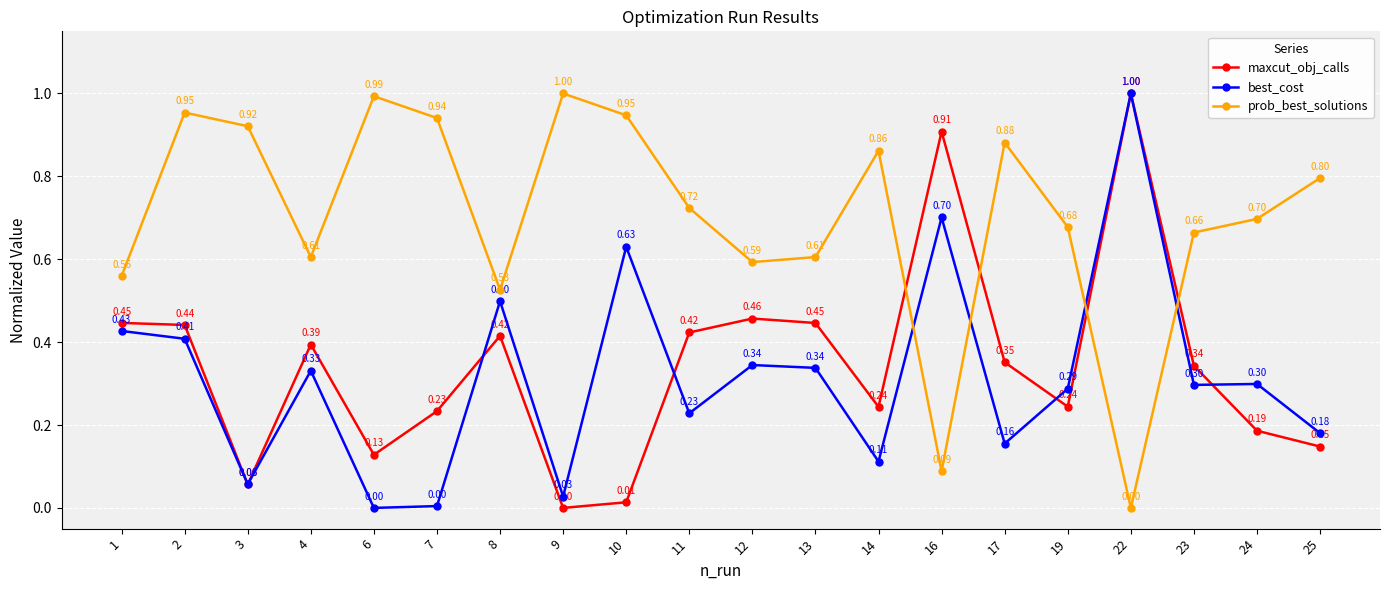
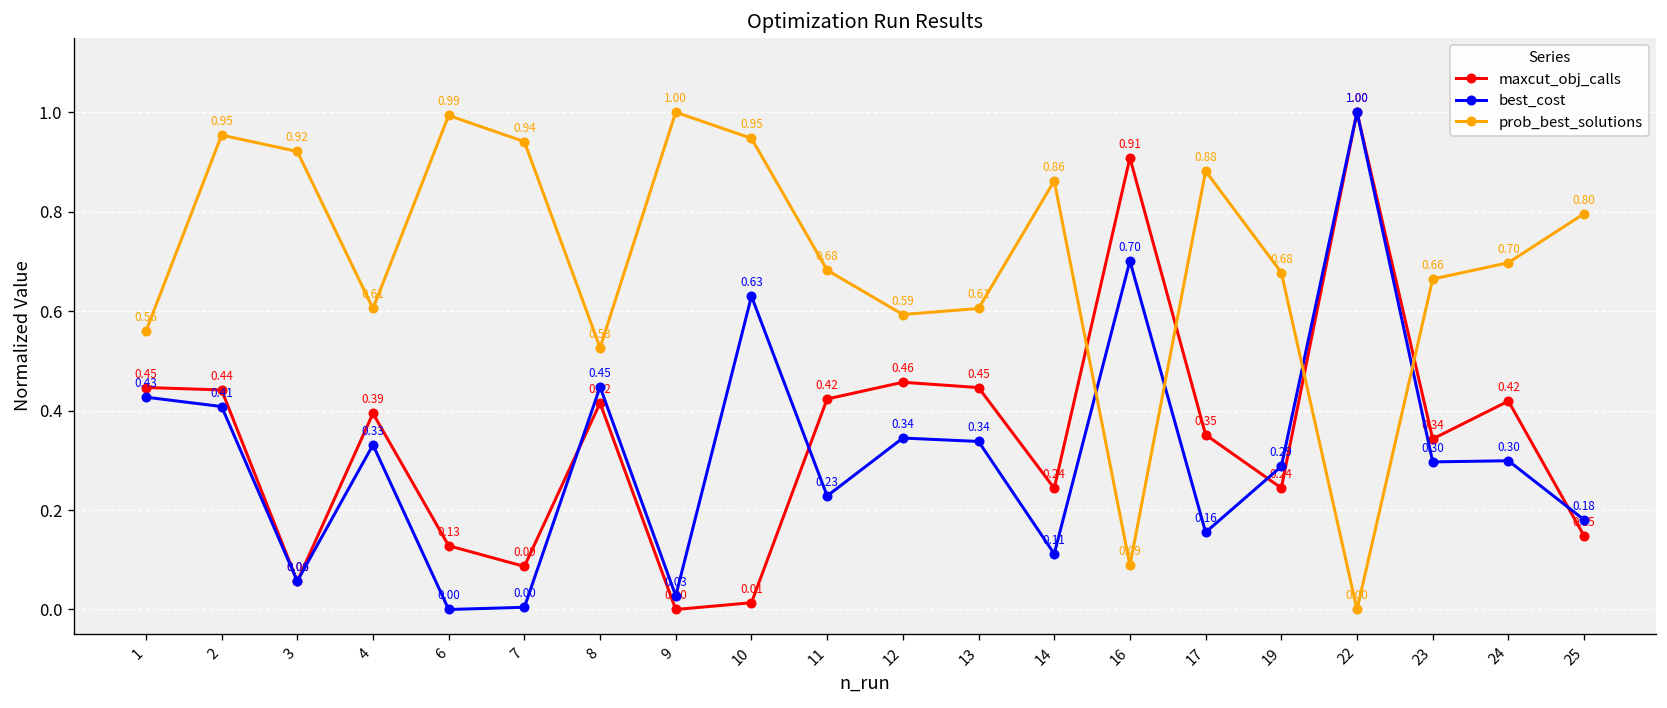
maxcut_obj_calls, 7: 0.23 -> 0.09
best_cost, 8: 0.50 -> 0.45
prob_best_solutions, 11: 0.72 -> 0.68
maxcut_obj_calls, 24: 0.19 -> 0.42
